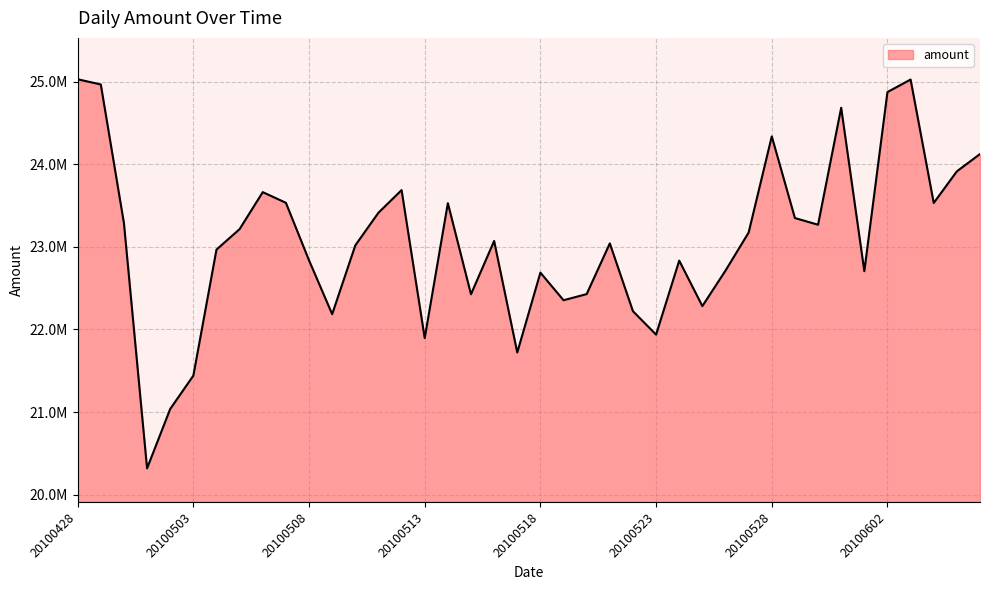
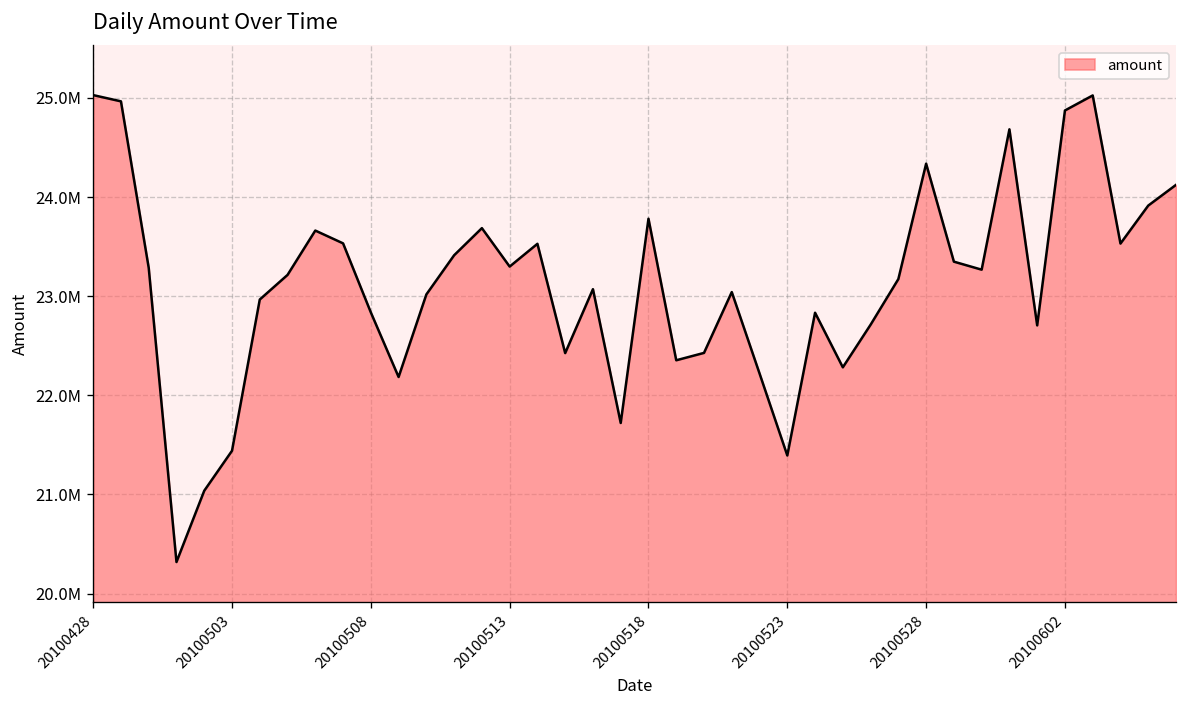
20100513: 21900000 -> 23300000
20100518: 22700000 -> 23800000
20100523: 21900000 -> 21400000
